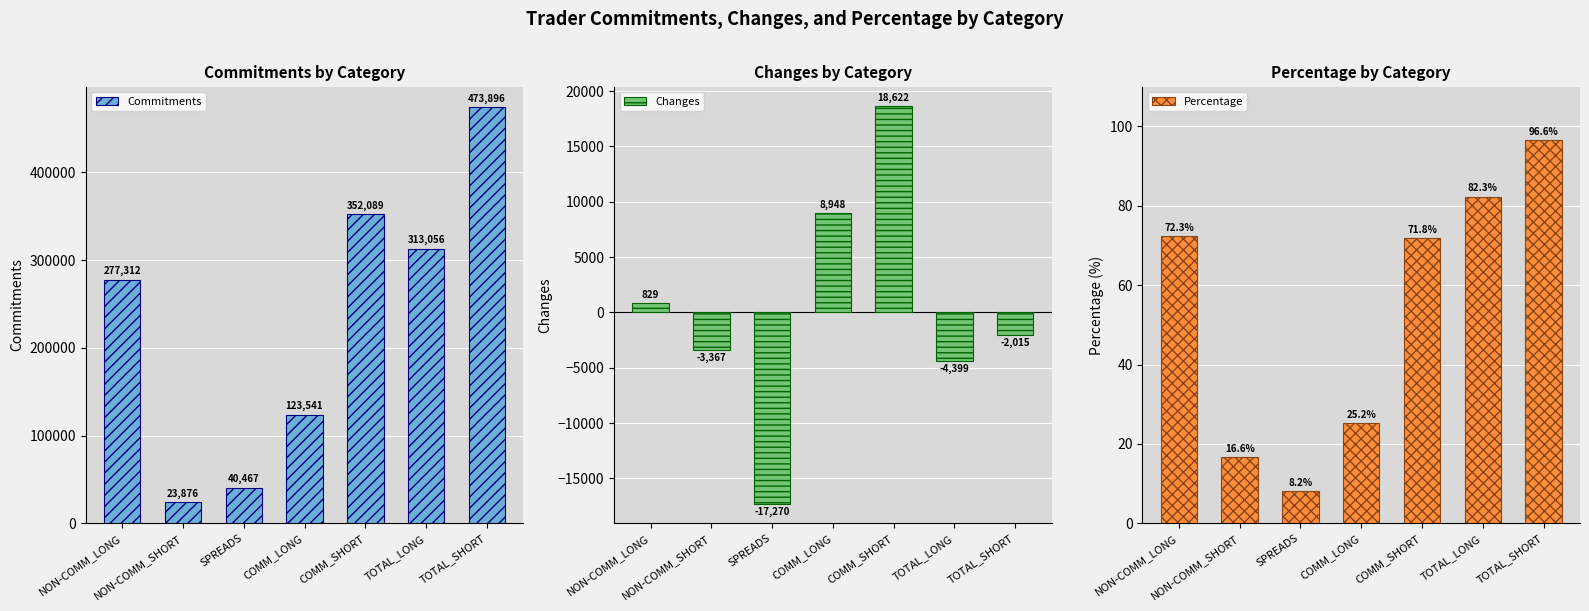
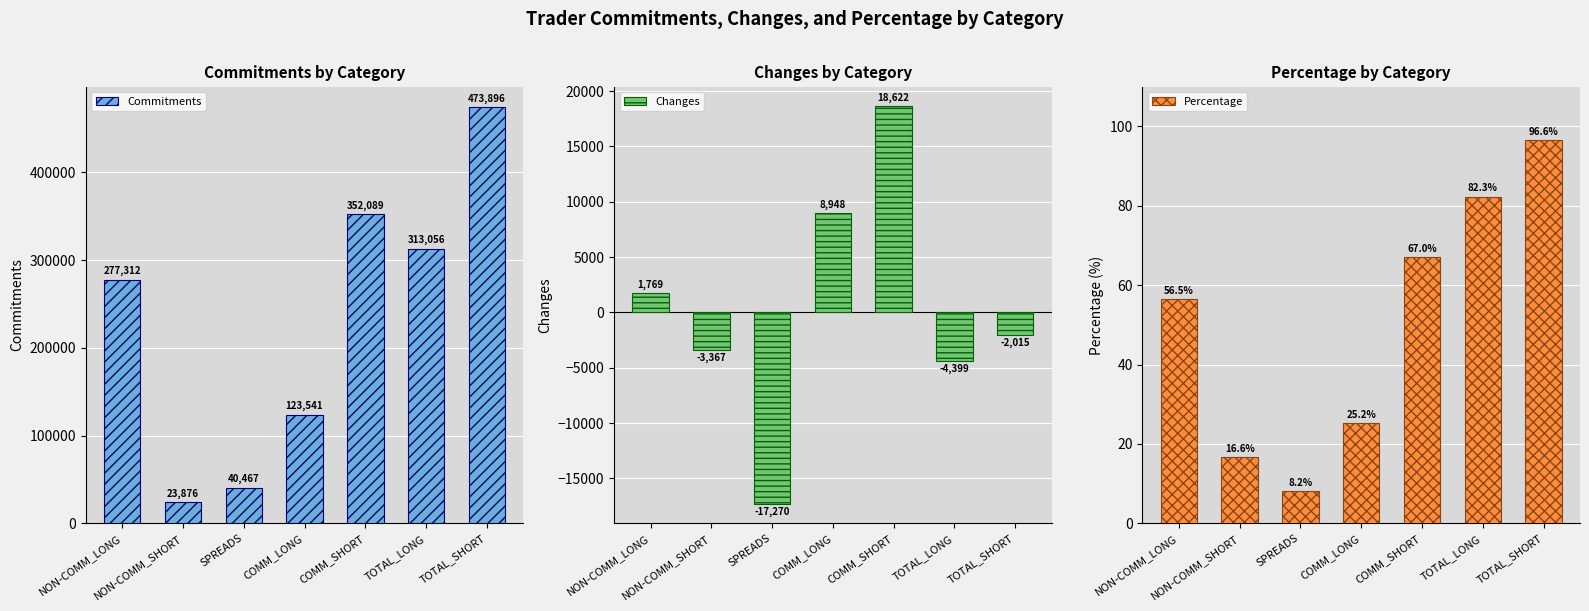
Changes by Category, NON-COMM_LONG: 829 -> 1,769
Percentage by Category, NON-COMM_LONG: 72.3% -> 56.5%
Percentage by Category, COMM_SHORT: 71.8% -> 67.0%
